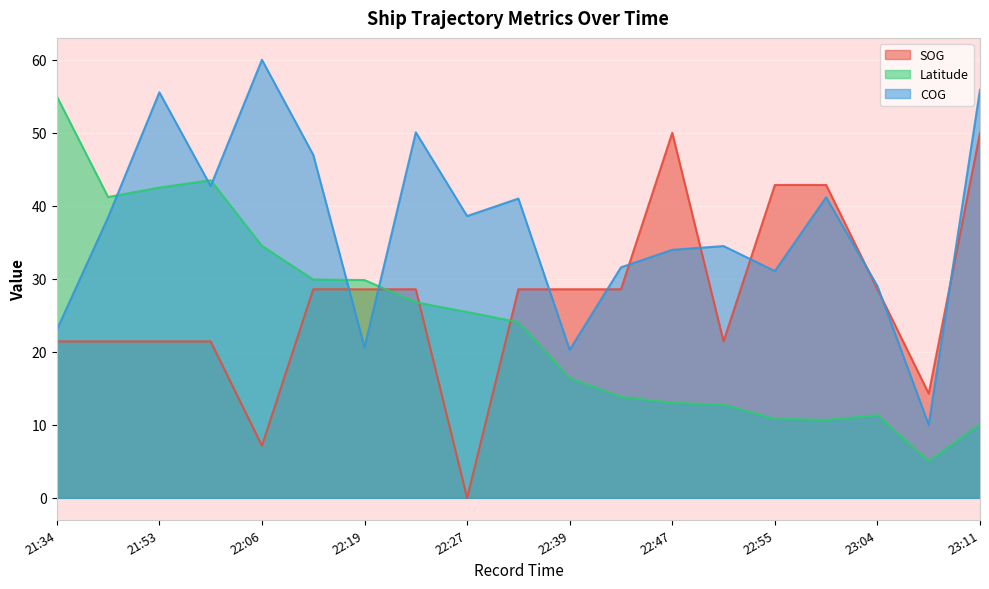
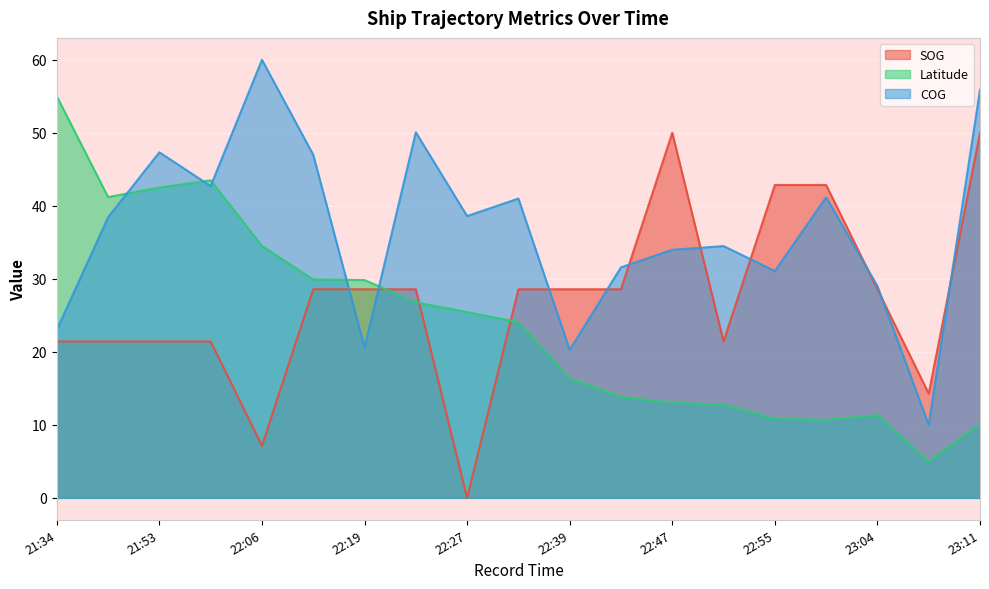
COG, 21:53: 56 -> 47
